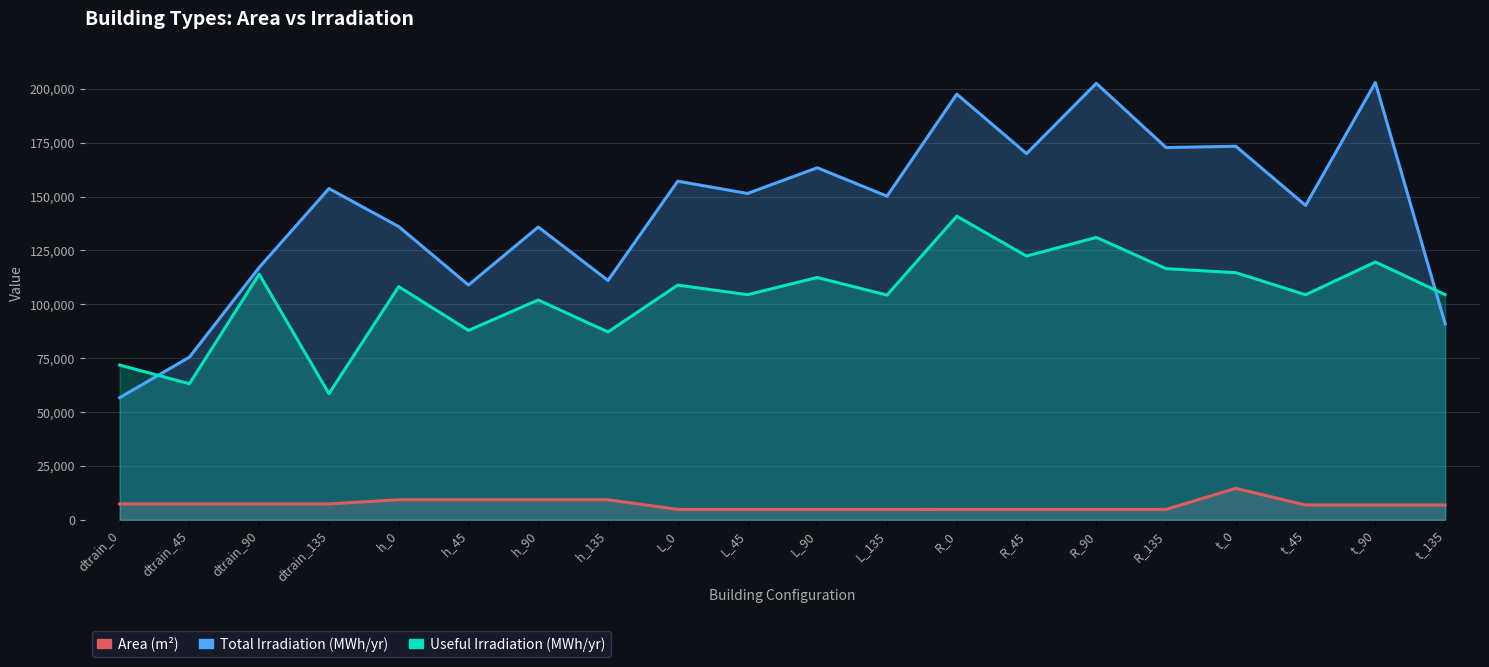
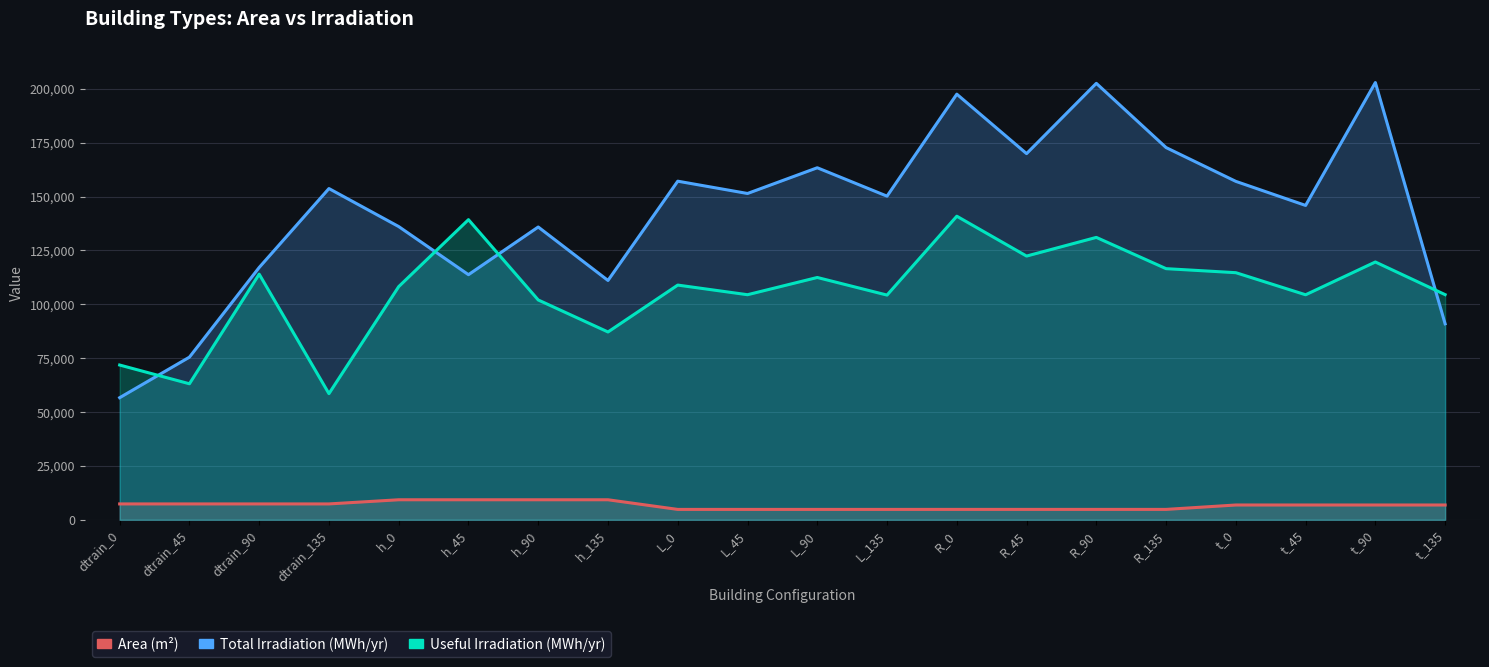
Total Irradiation (MWh/yr), h_45: 109,000 -> 114,000
Useful Irradiation (MWh/yr), h_45: 88,000 -> 139,000
Area (m²), t_0: 15,000 -> 7,000
Total Irradiation (MWh/yr), t_0: 173,000 -> 157,000
